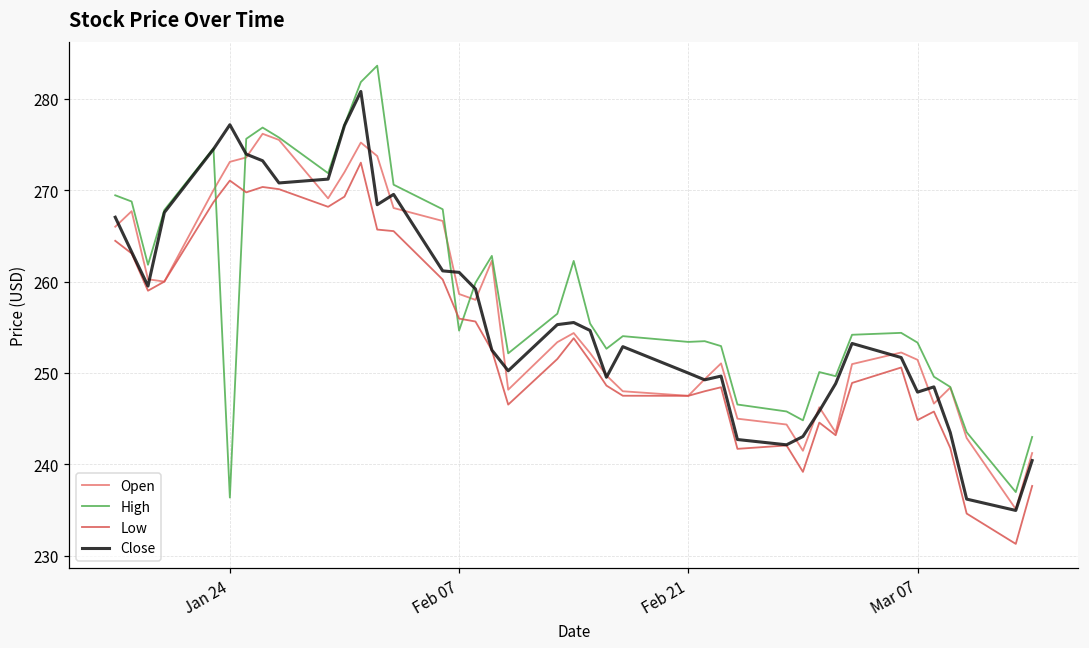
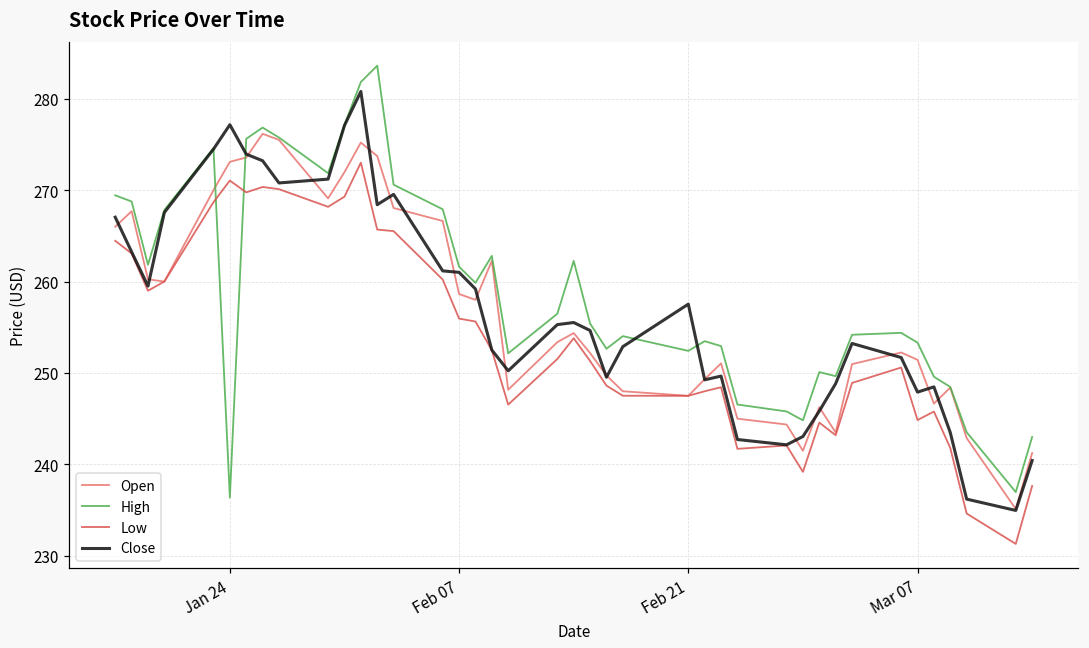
High, Feb 07: 255 -> 262
High, Feb 21: 253 -> 252
Close, Feb 21: 250 -> 258
